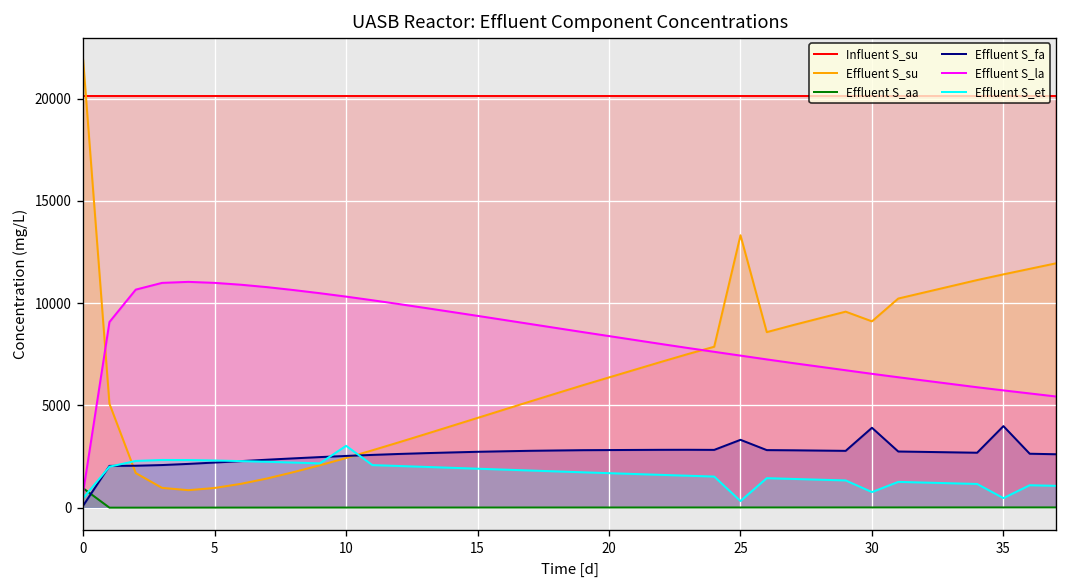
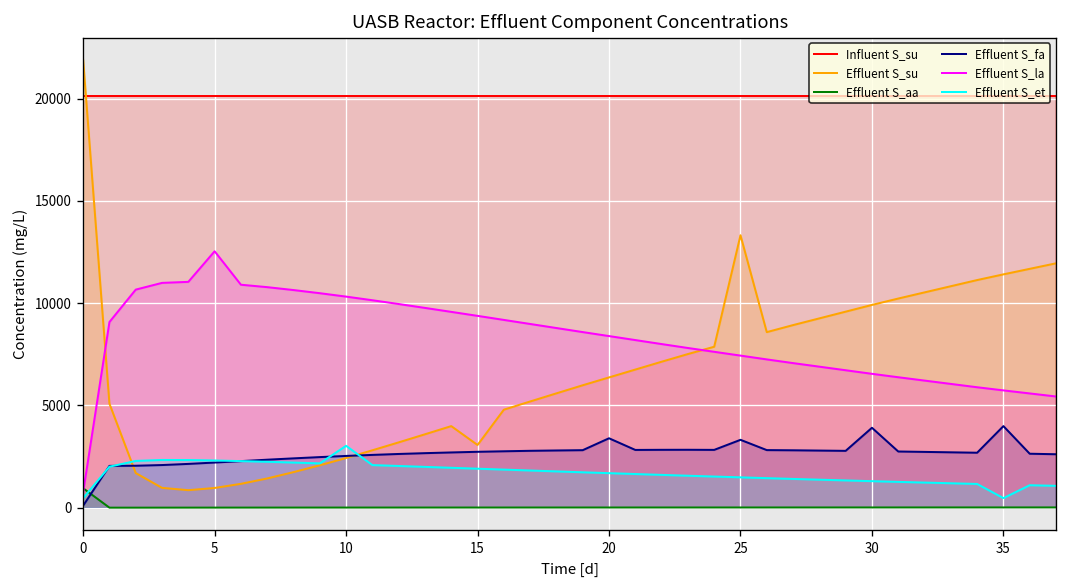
Effluent S_la, 5: 11000 -> 12500
Effluent S_su, 15: 4400 -> 3100
Effluent S_fa, 20: 2800 -> 3400
Effluent S_et, 25: 300 -> 1500
Effluent S_su, 30: 9100 -> 9900
Effluent S_et, 30: 800 -> 1300
